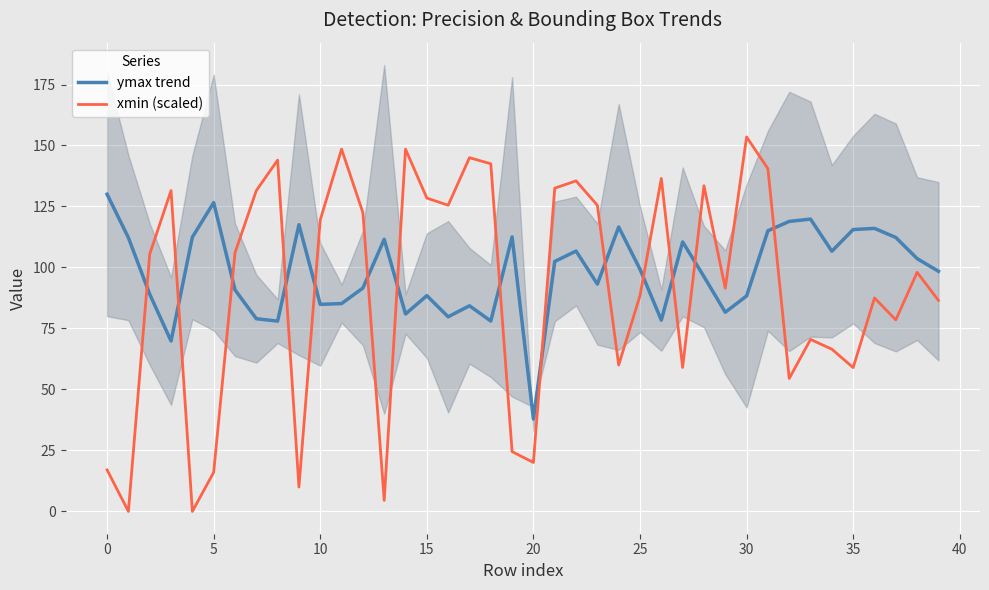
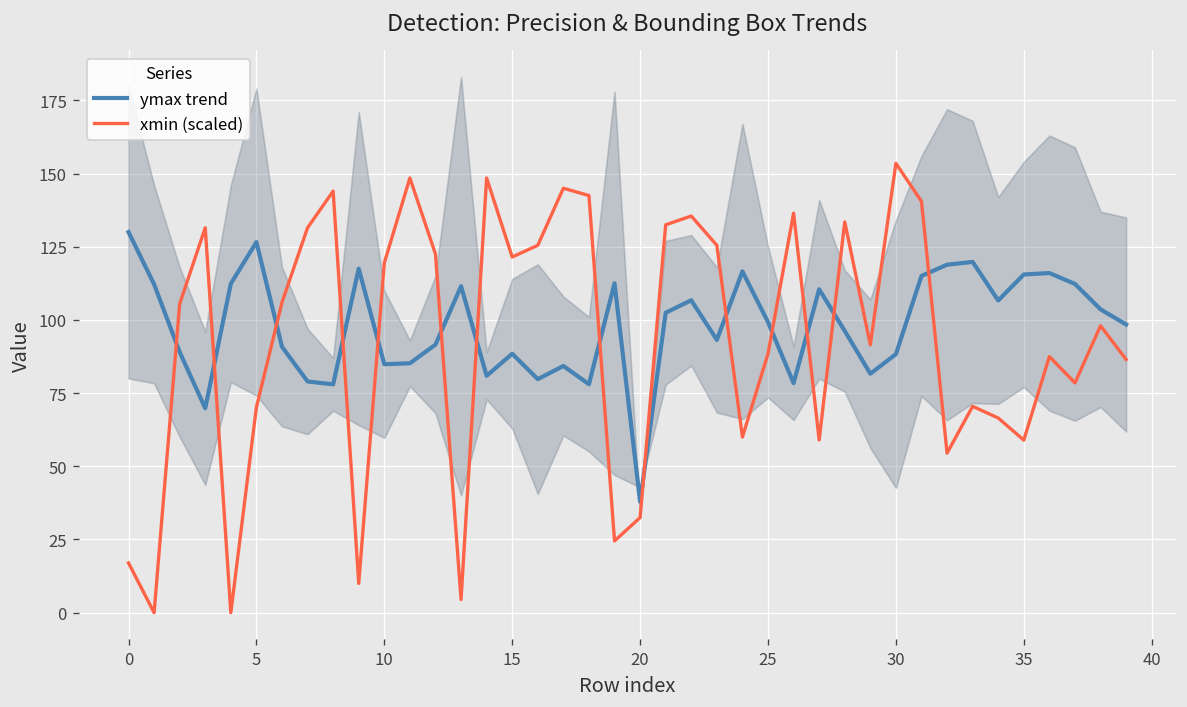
xmin (scaled), 5: 16 -> 70
xmin (scaled), 15: 128 -> 122
xmin (scaled), 20: 20 -> 33
